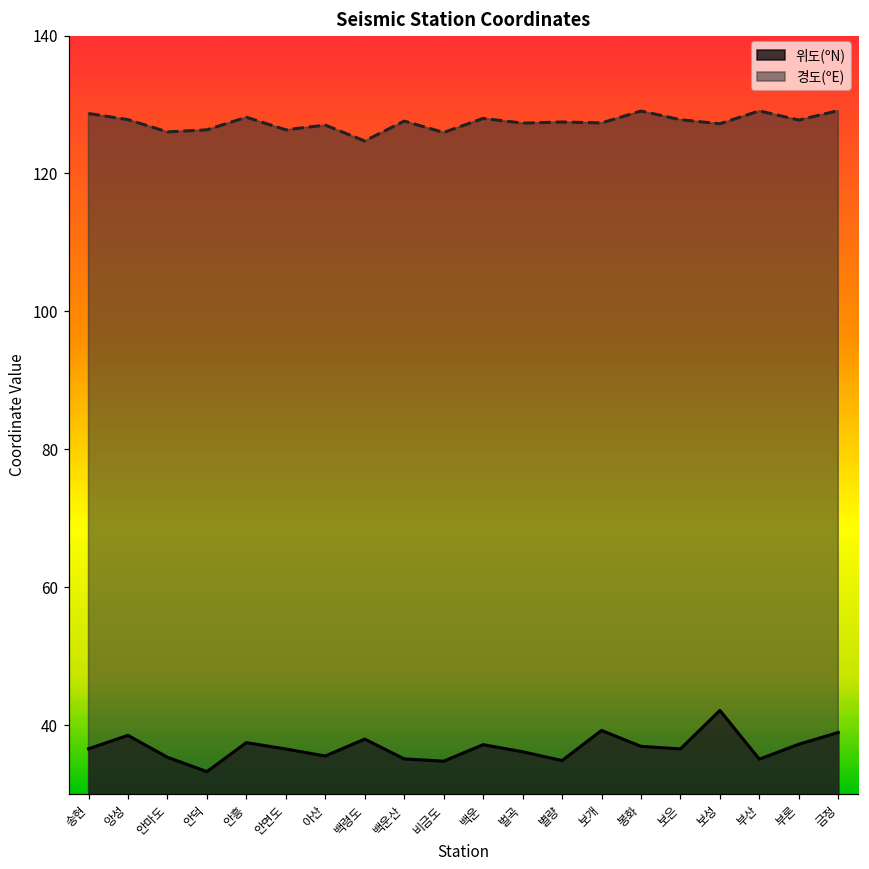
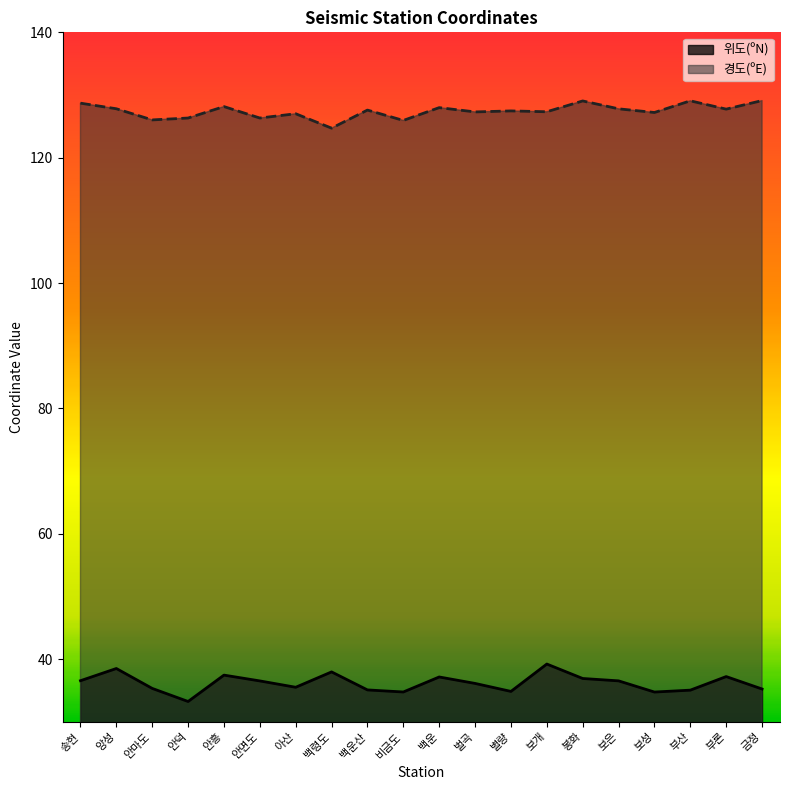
위도(ºN), 보성: 42 -> 35
위도(ºN), 금정: 39 -> 35
